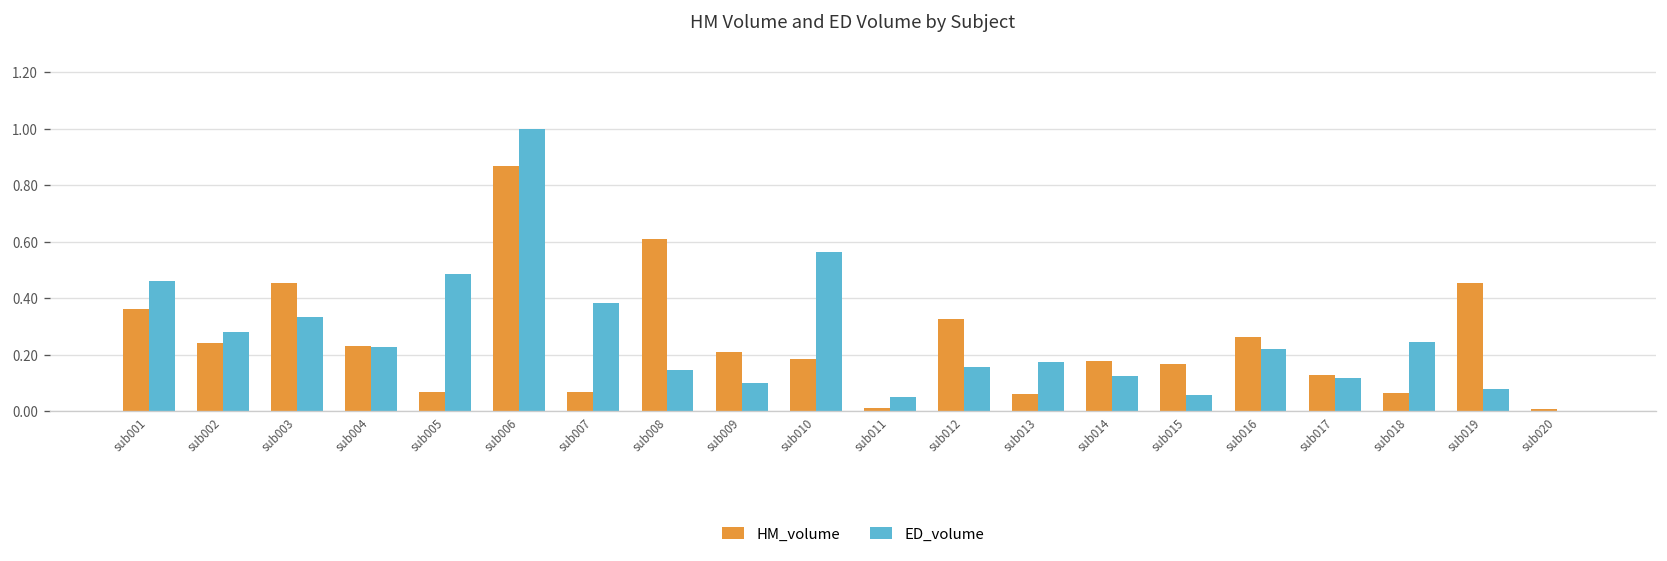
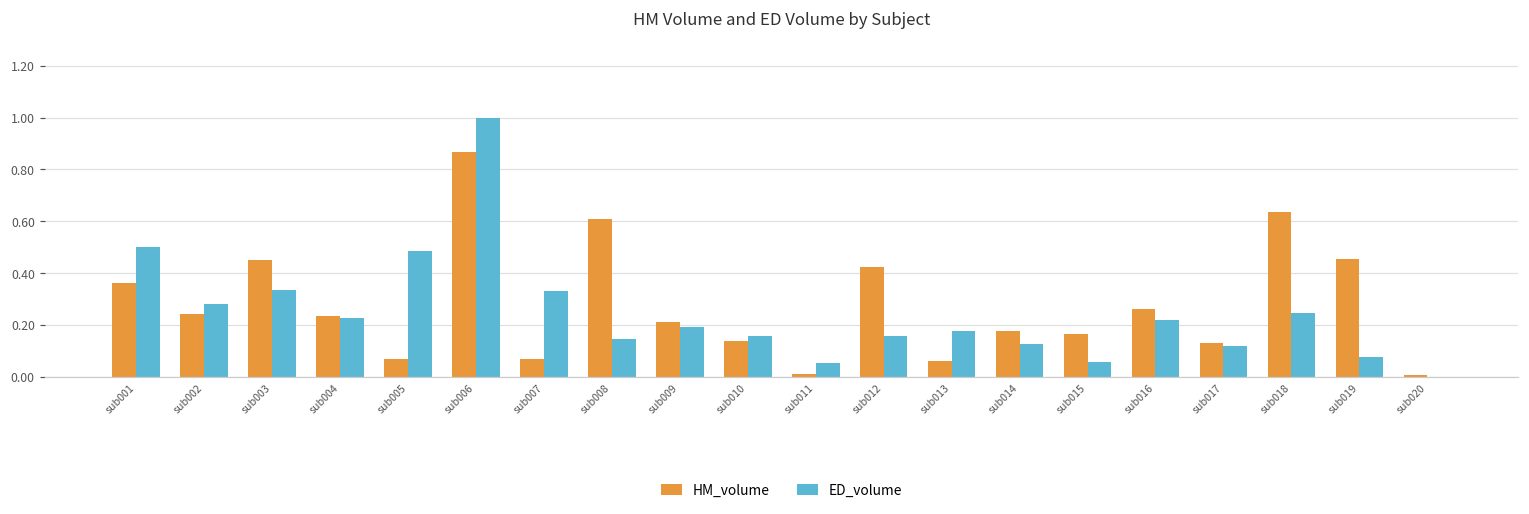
ED_volume, sub001: 0.46 -> 0.50
ED_volume, sub007: 0.38 -> 0.33
ED_volume, sub009: 0.10 -> 0.19
HM_volume, sub010: 0.19 -> 0.14
ED_volume, sub010: 0.56 -> 0.16
HM_volume, sub012: 0.33 -> 0.42
HM_volume, sub018: 0.06 -> 0.63
